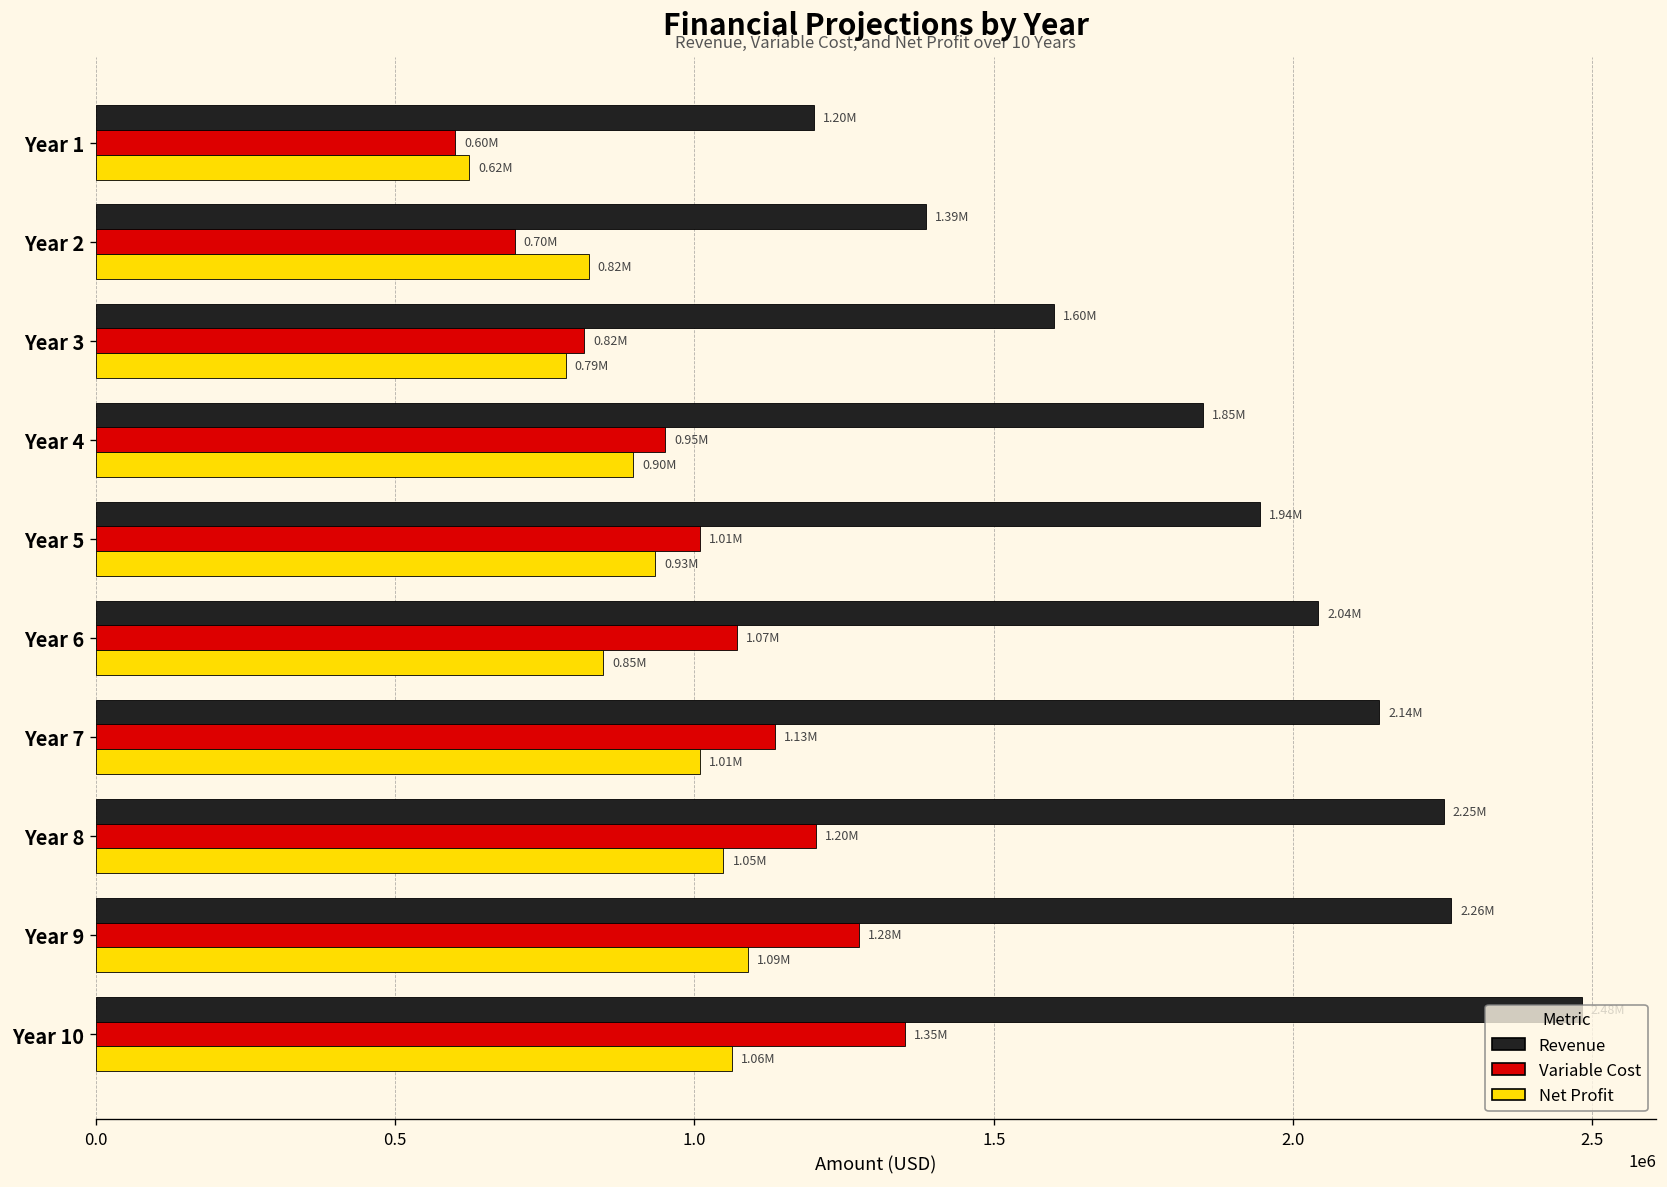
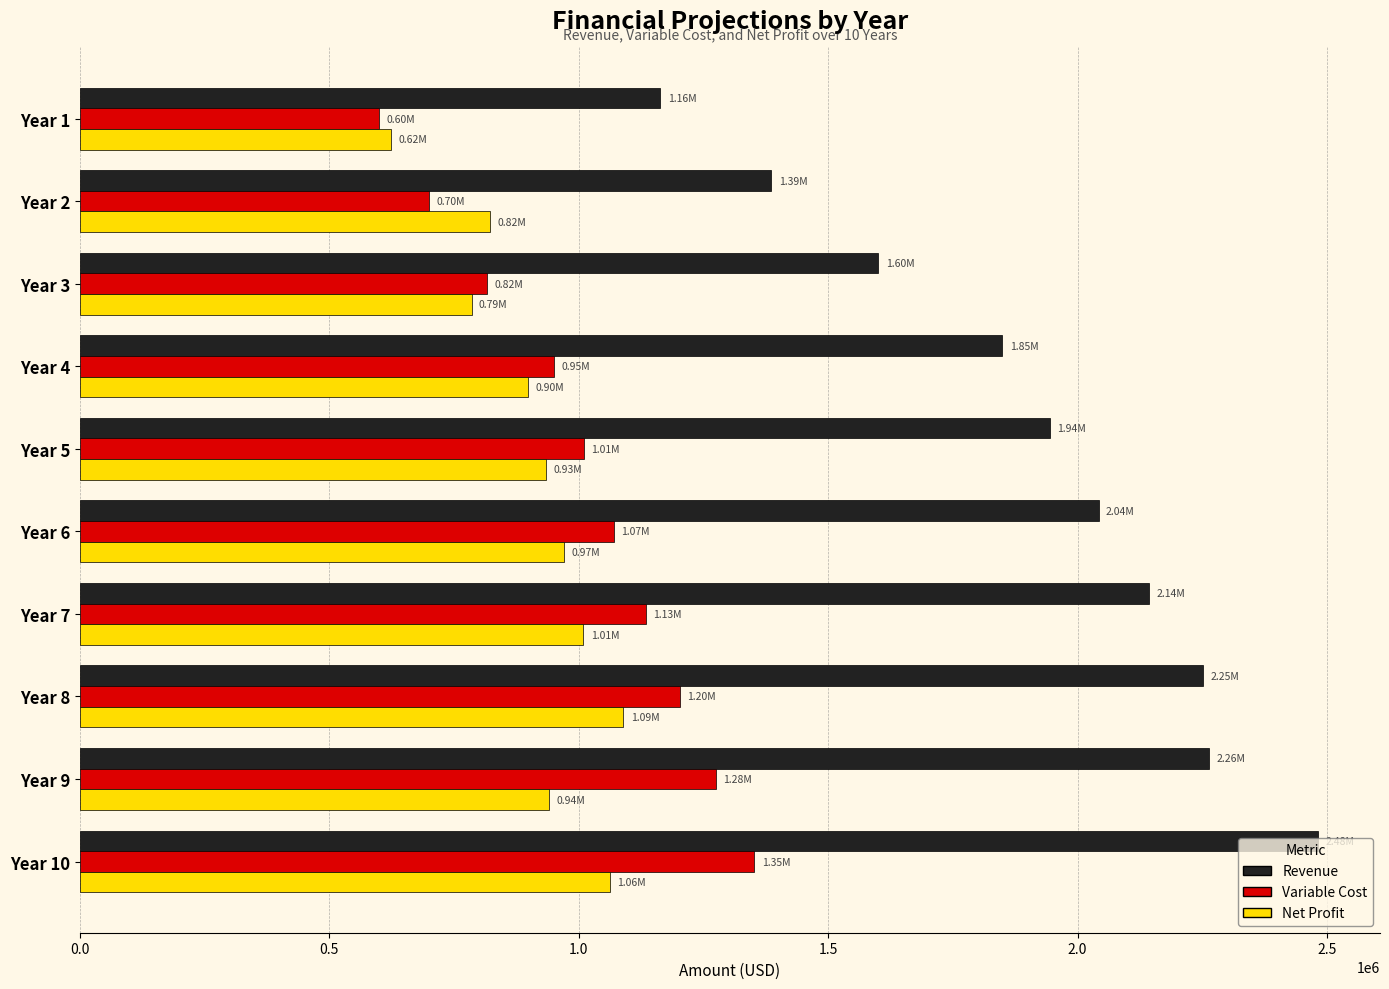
Revenue, Year 1: 1.20M -> 1.16M
Net Profit, Year 6: 0.85M -> 0.97M
Net Profit, Year 8: 1.05M -> 1.09M
Net Profit, Year 9: 1.09M -> 0.94M
